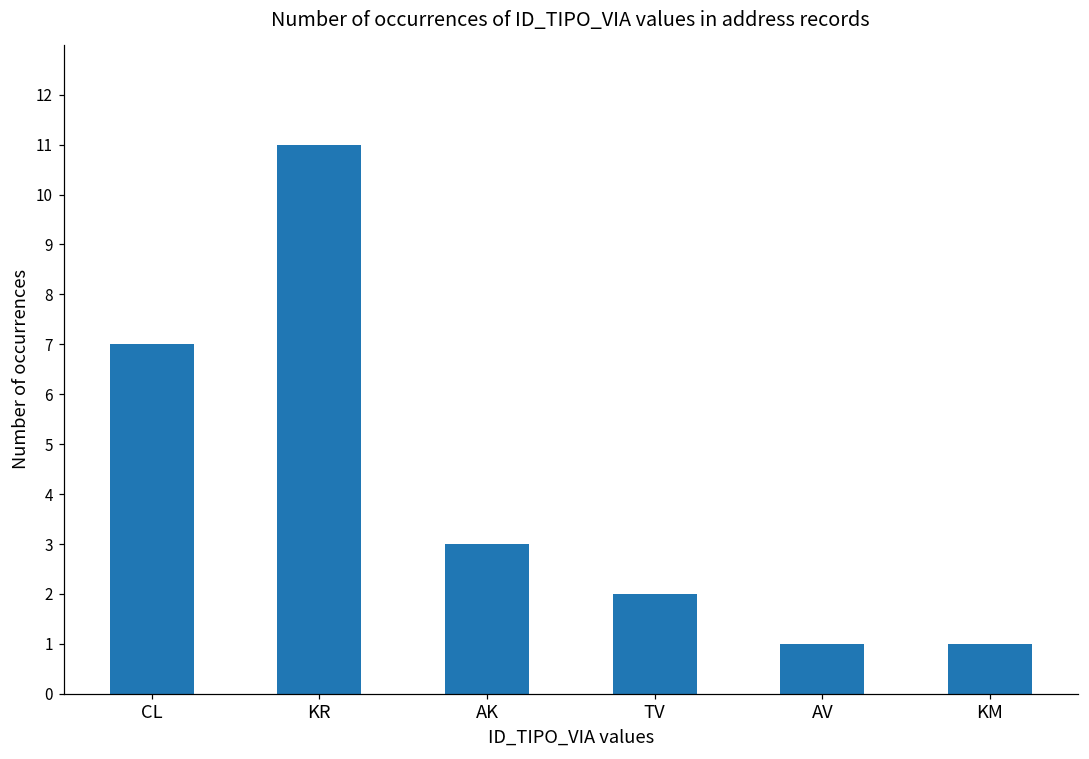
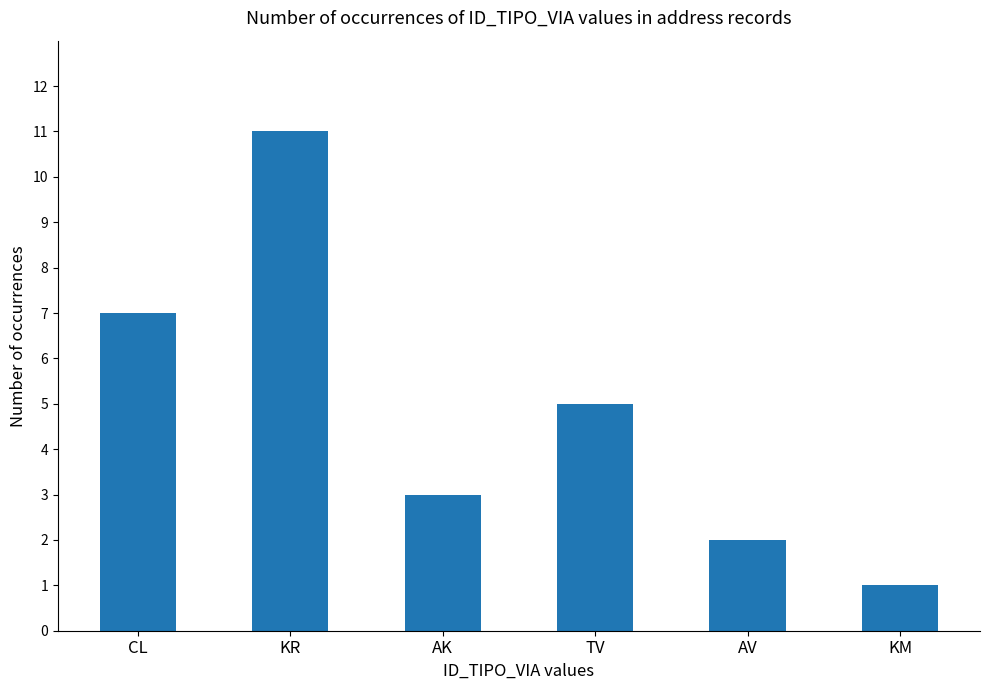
TV: 2 -> 5
AV: 1 -> 2
